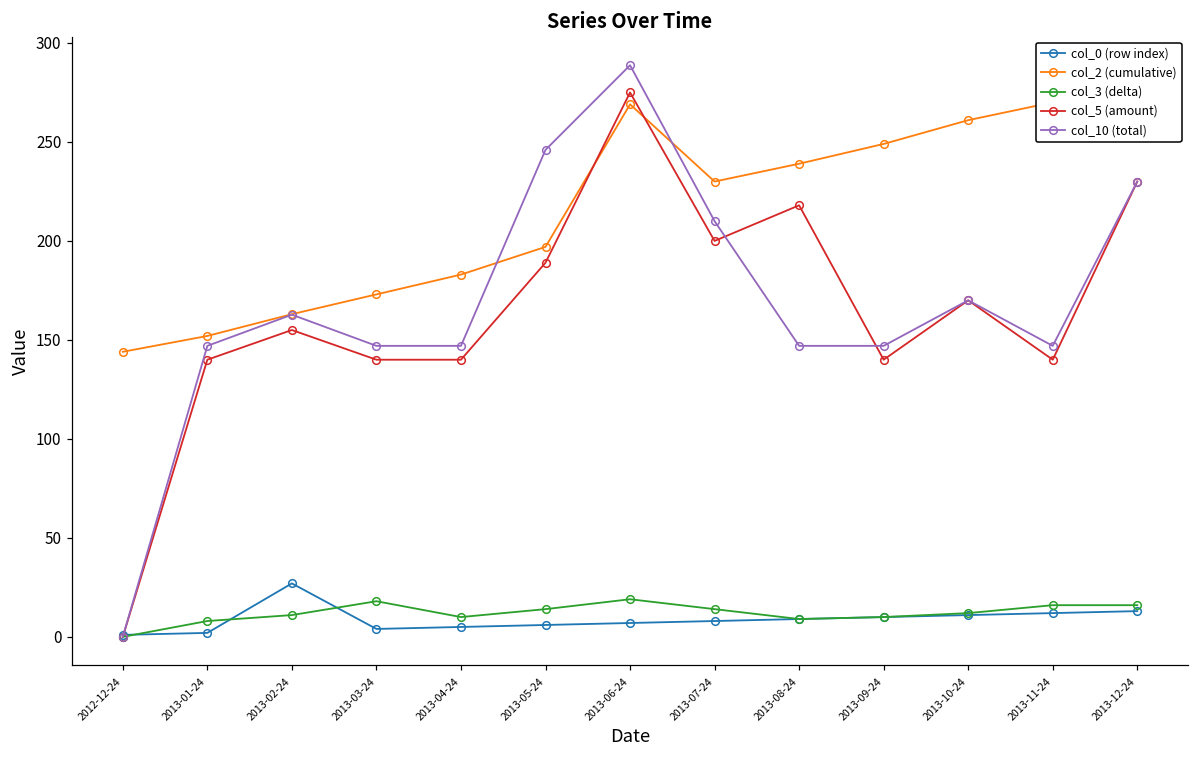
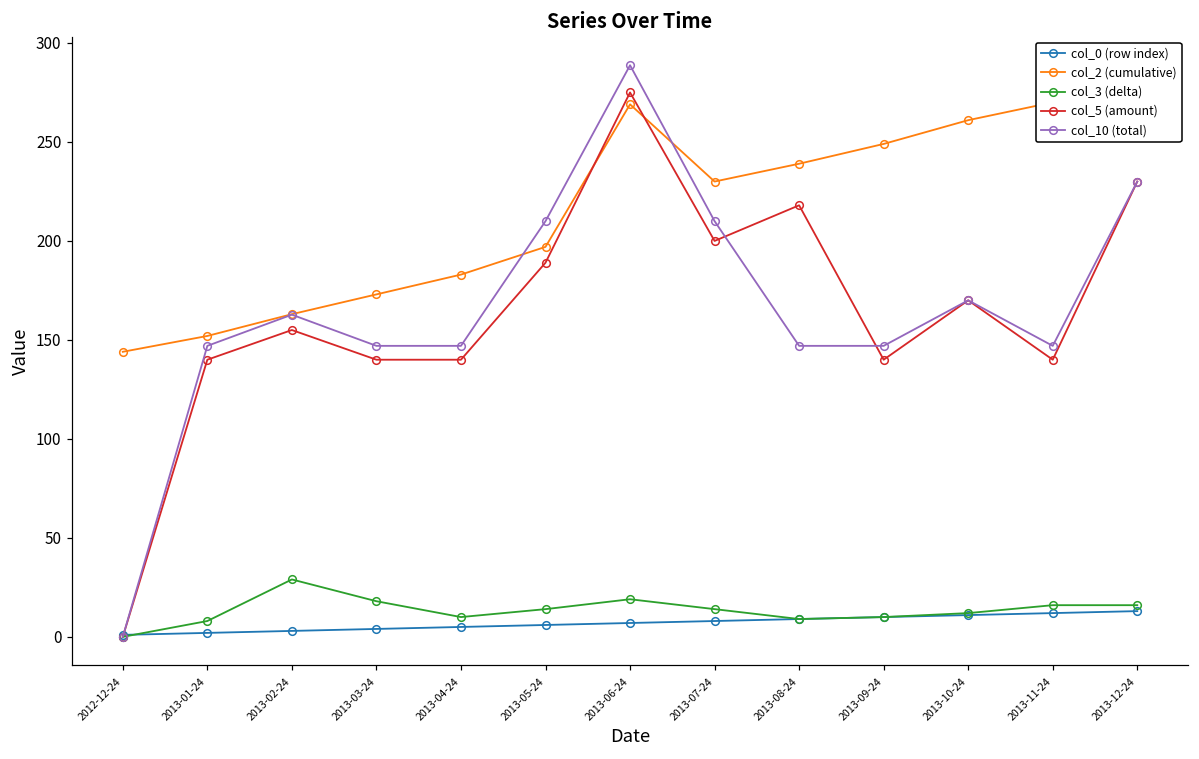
col_0 (row index), 2013-02-24: 27 -> 3
col_3 (delta), 2013-02-24: 11 -> 29
col_10 (total), 2013-05-24: 246 -> 210
